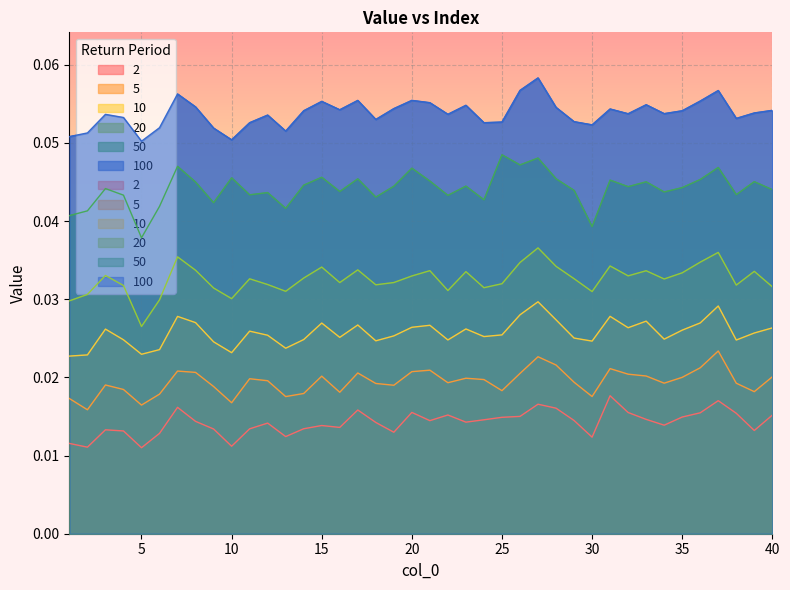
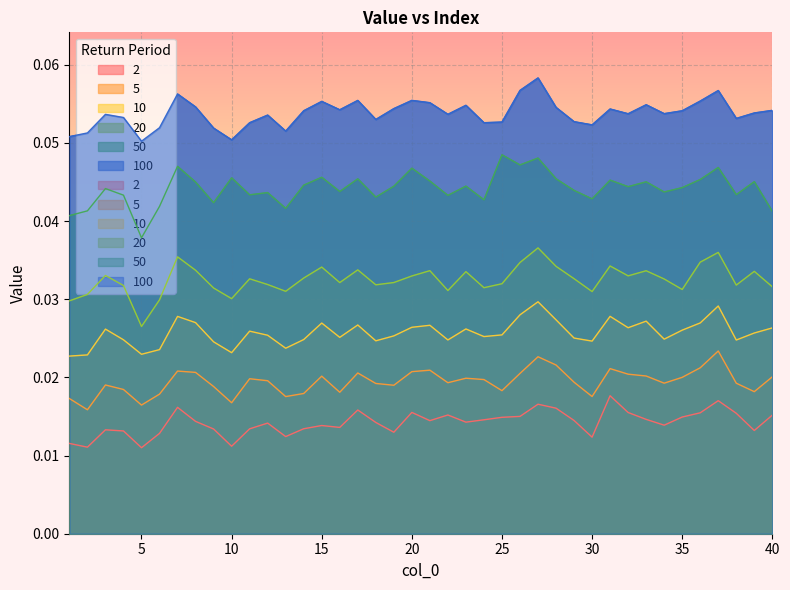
50, 30: 0.039 -> 0.043
20, 35: 0.033 -> 0.031
50, 40: 0.044 -> 0.041
